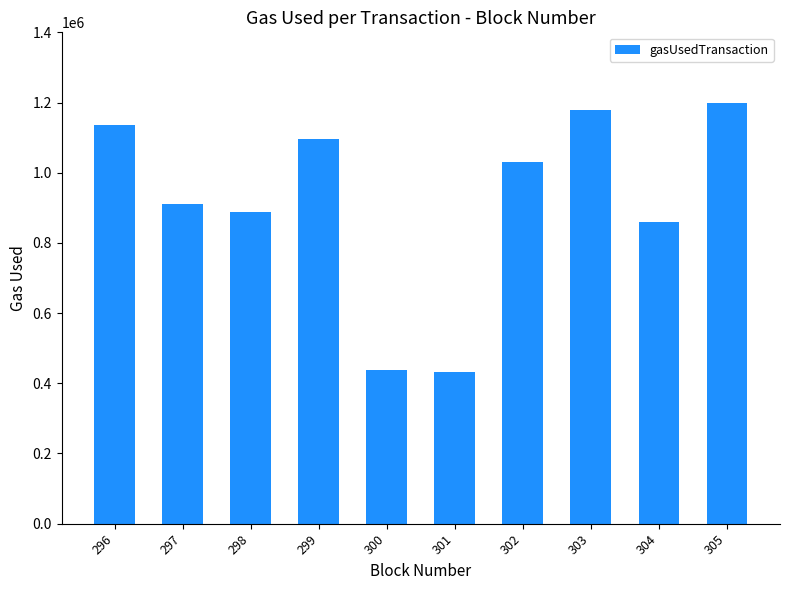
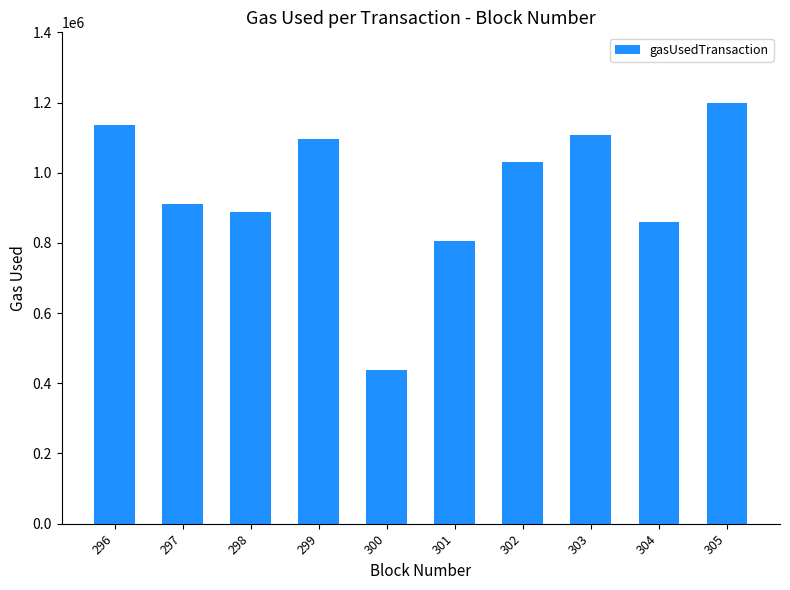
301: 430000 -> 810000
303: 1180000 -> 1110000
